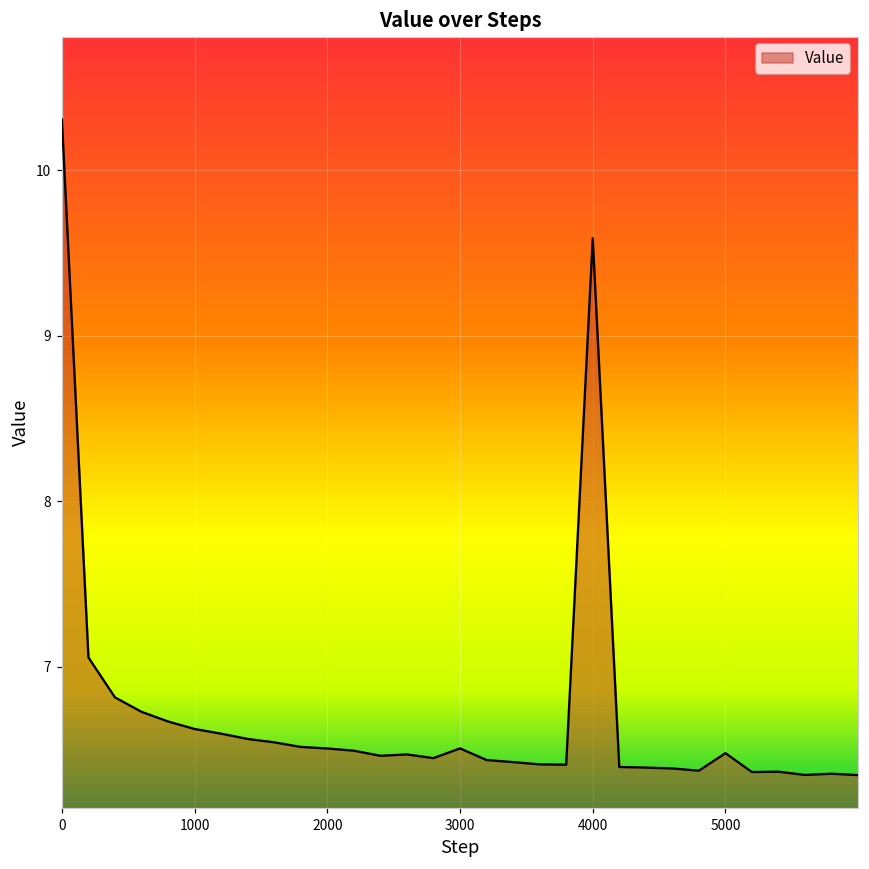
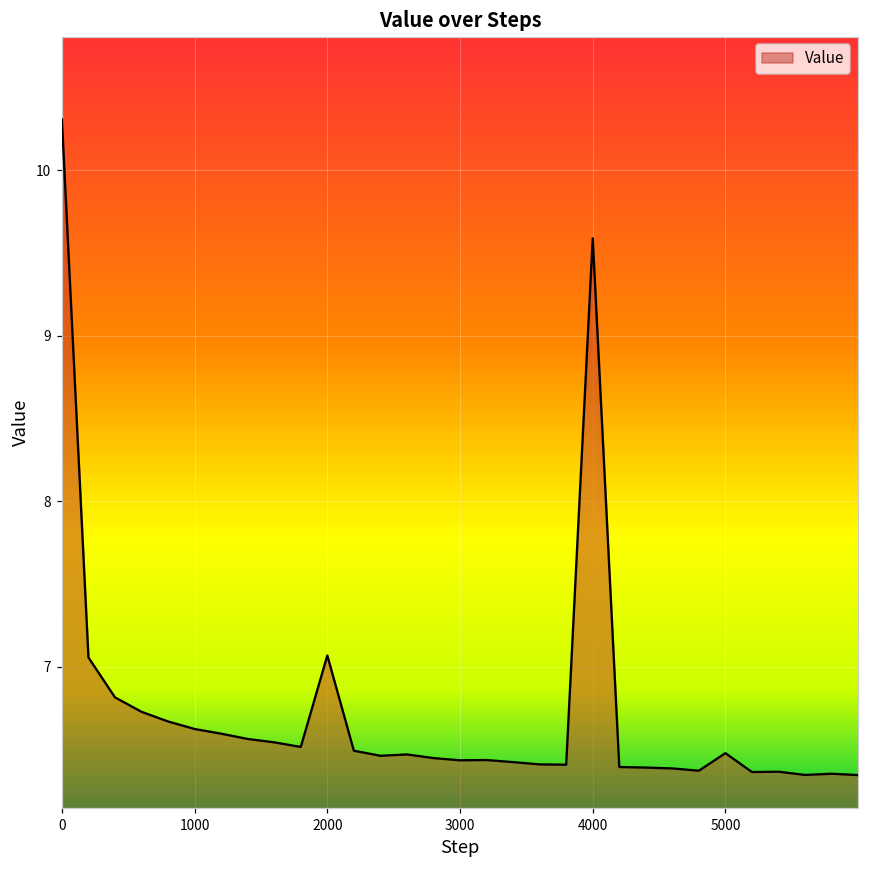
2000: 6.51 -> 7.07
3000: 6.51 -> 6.44
